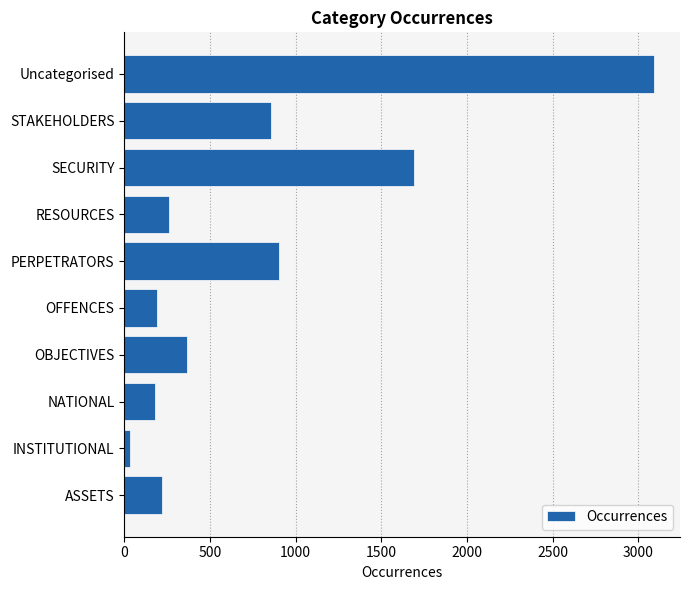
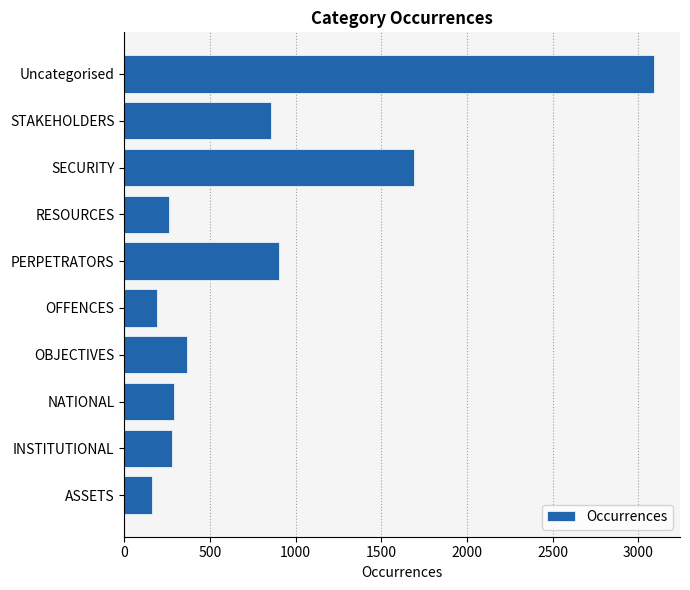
NATIONAL: 180 -> 290
INSTITUTIONAL: 40 -> 280
ASSETS: 220 -> 160
